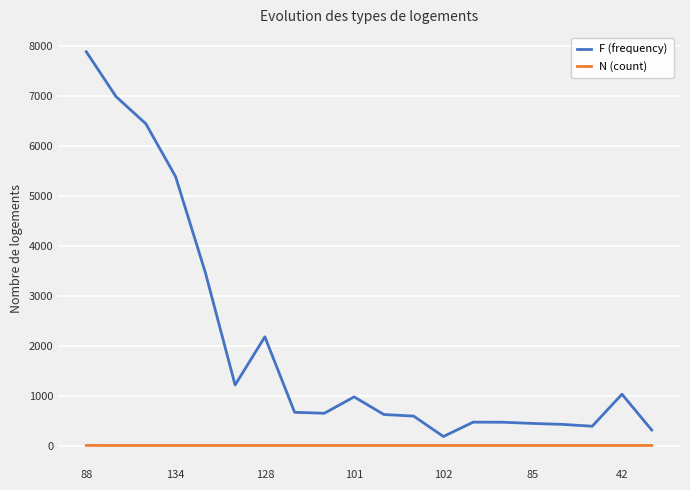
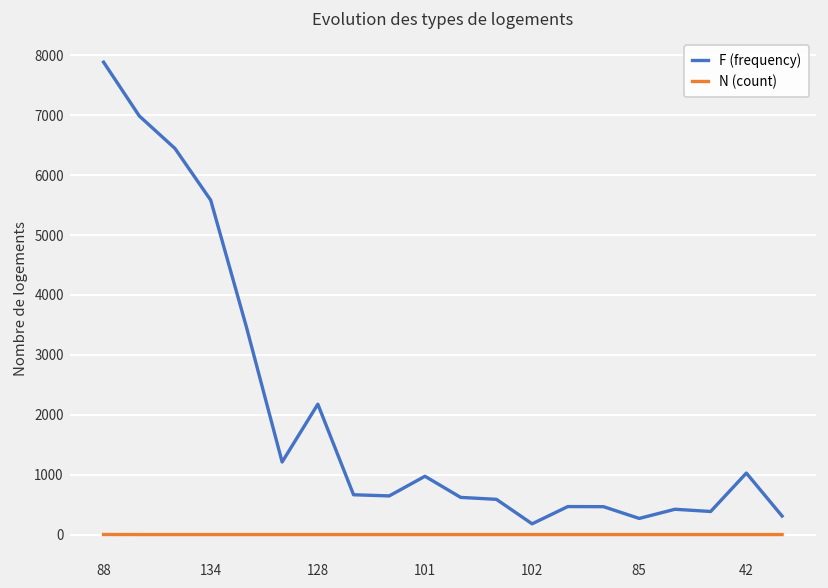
F (frequency), 134: 5400 -> 5600
F (frequency), 85: 400 -> 300
